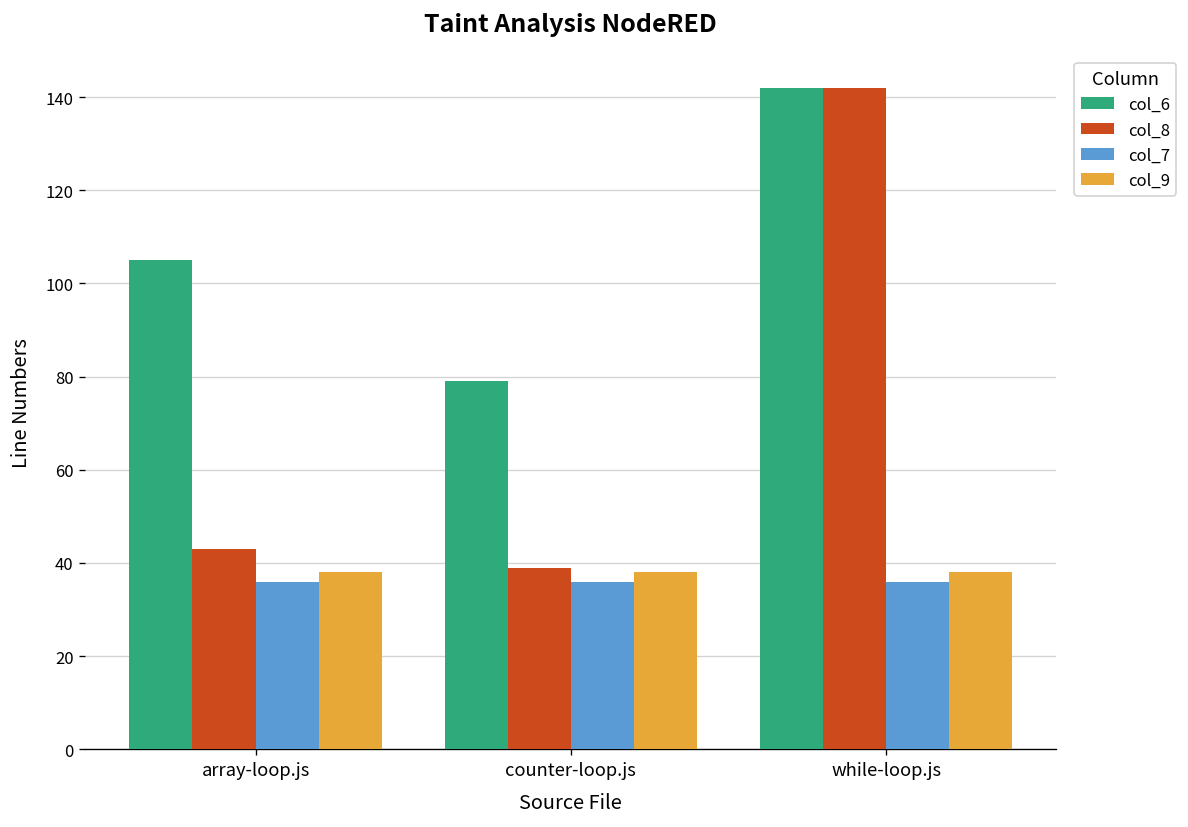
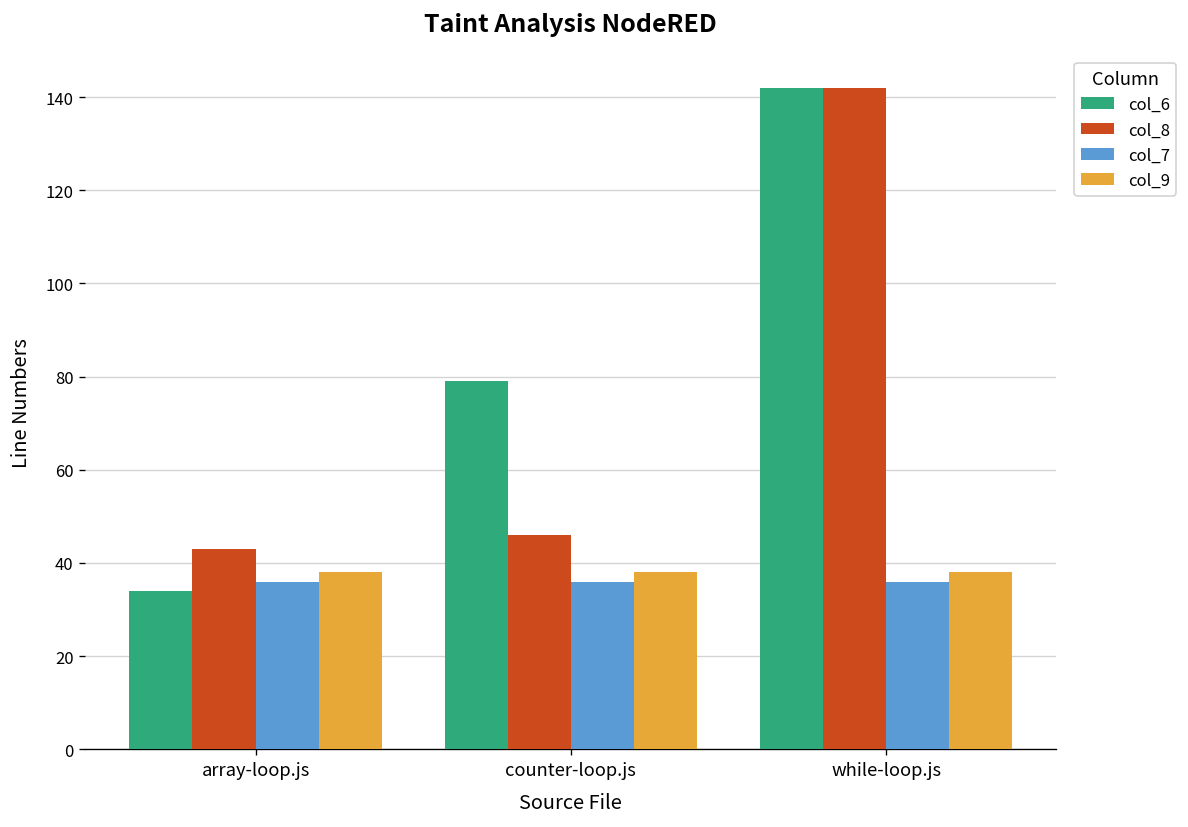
col_6, array-loop.js: 105 -> 34
col_8, counter-loop.js: 39 -> 46
